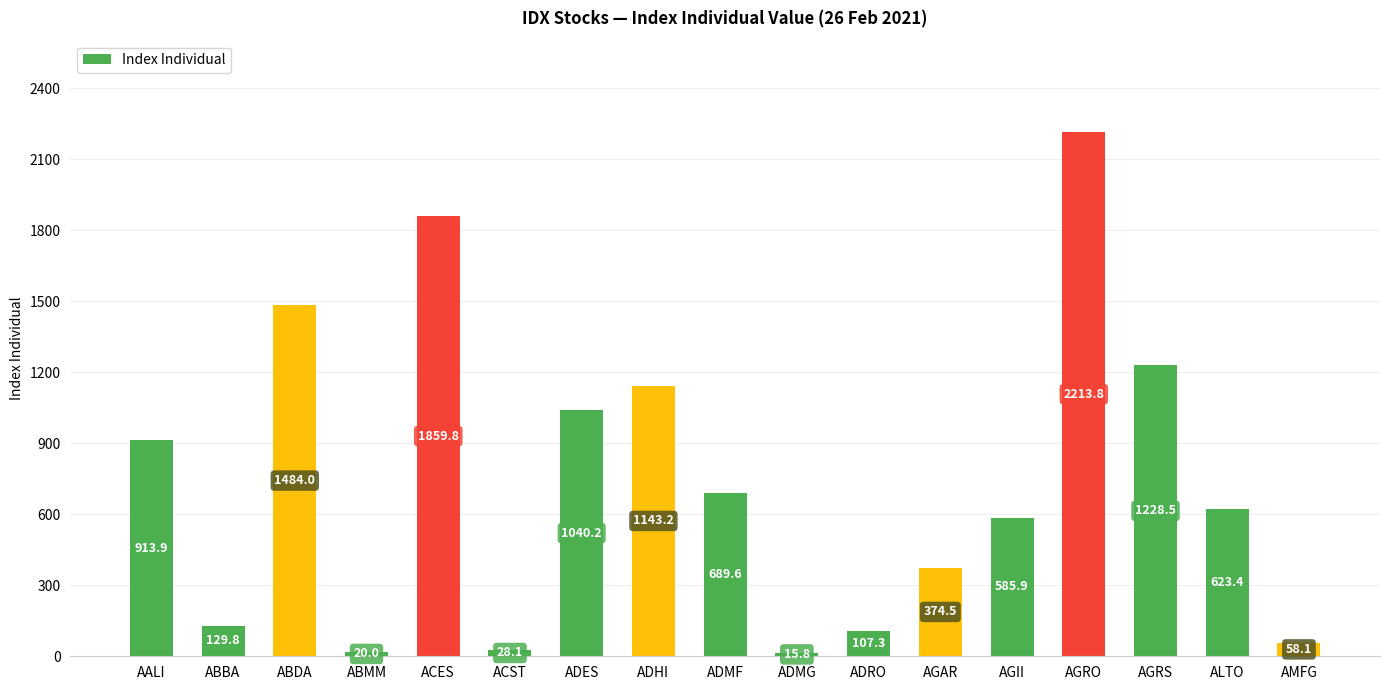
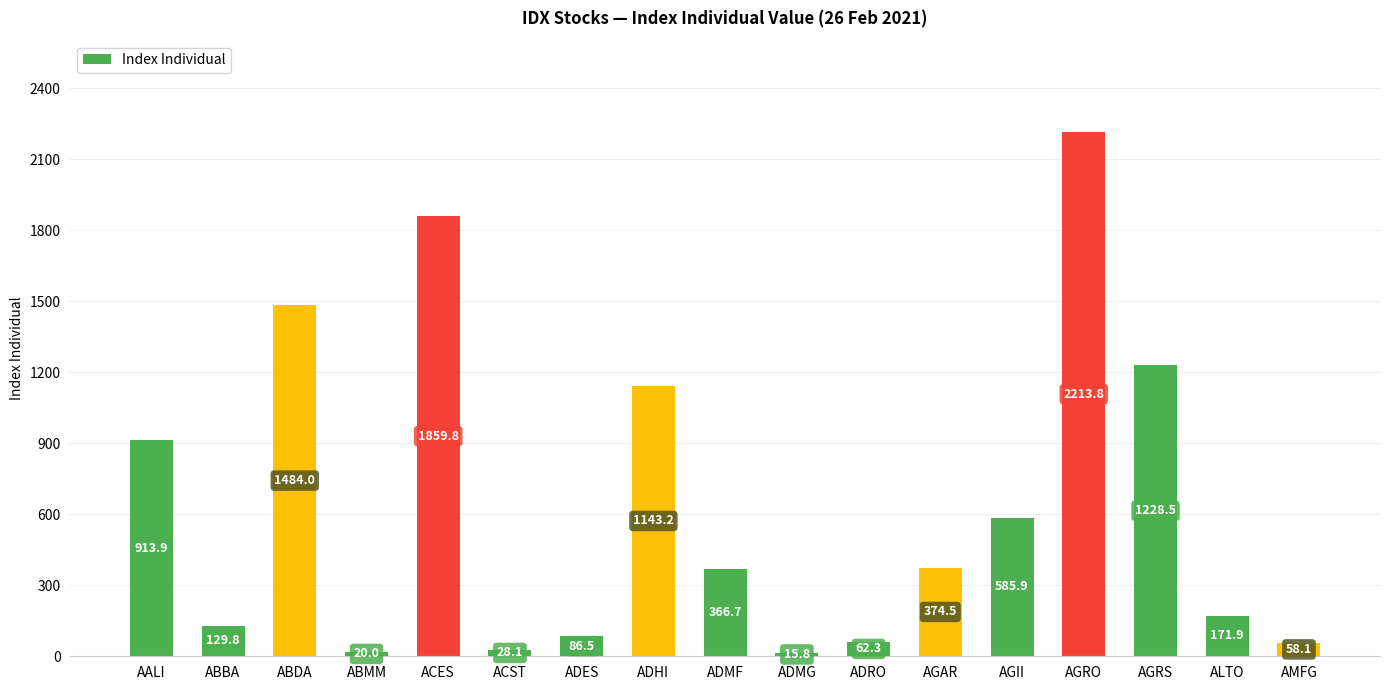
ADES: 1040.2 -> 86.5
ADMF: 689.6 -> 366.7
ADRO: 107.3 -> 62.3
ALTO: 623.4 -> 171.9
